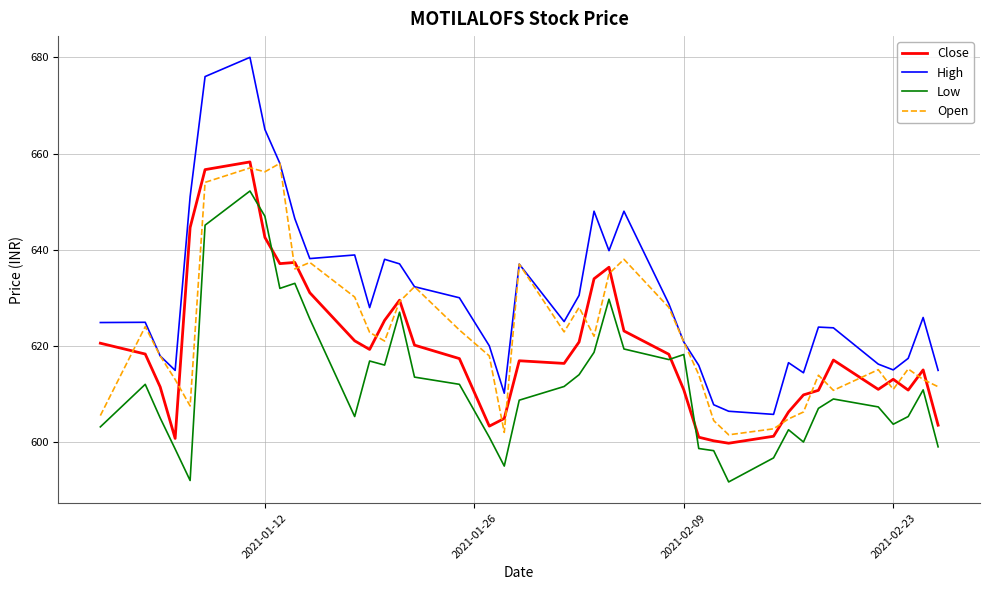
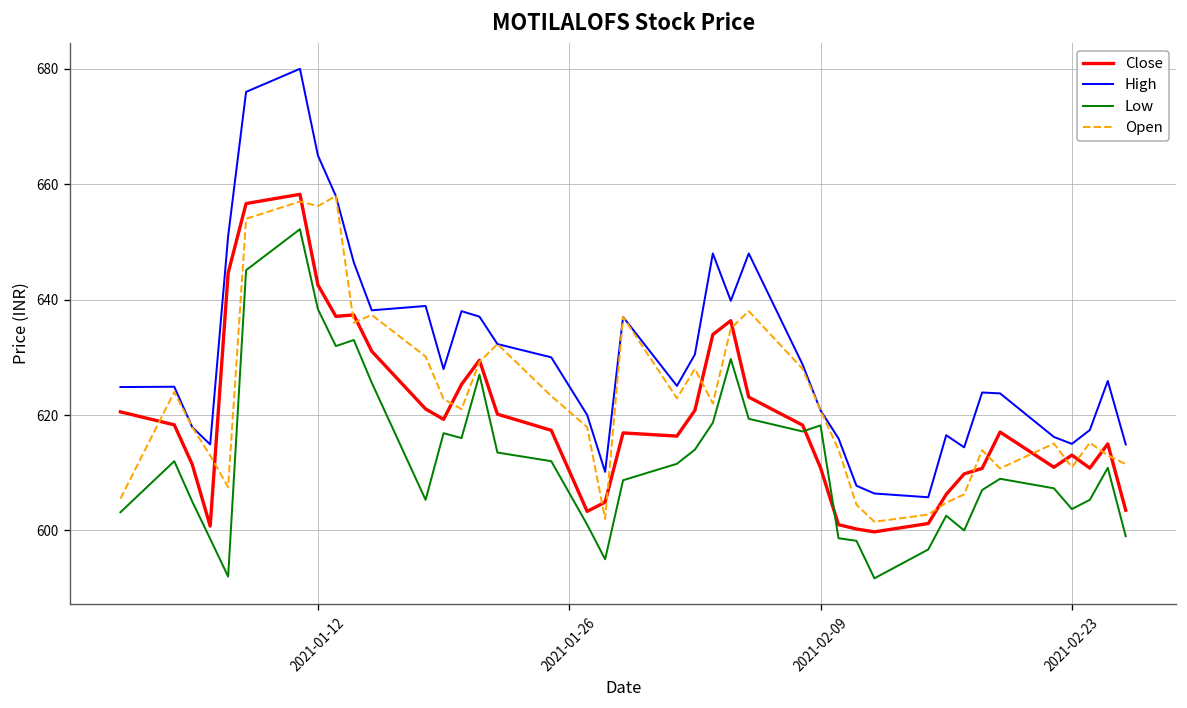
Low, 2021-01-12: 647 -> 638
